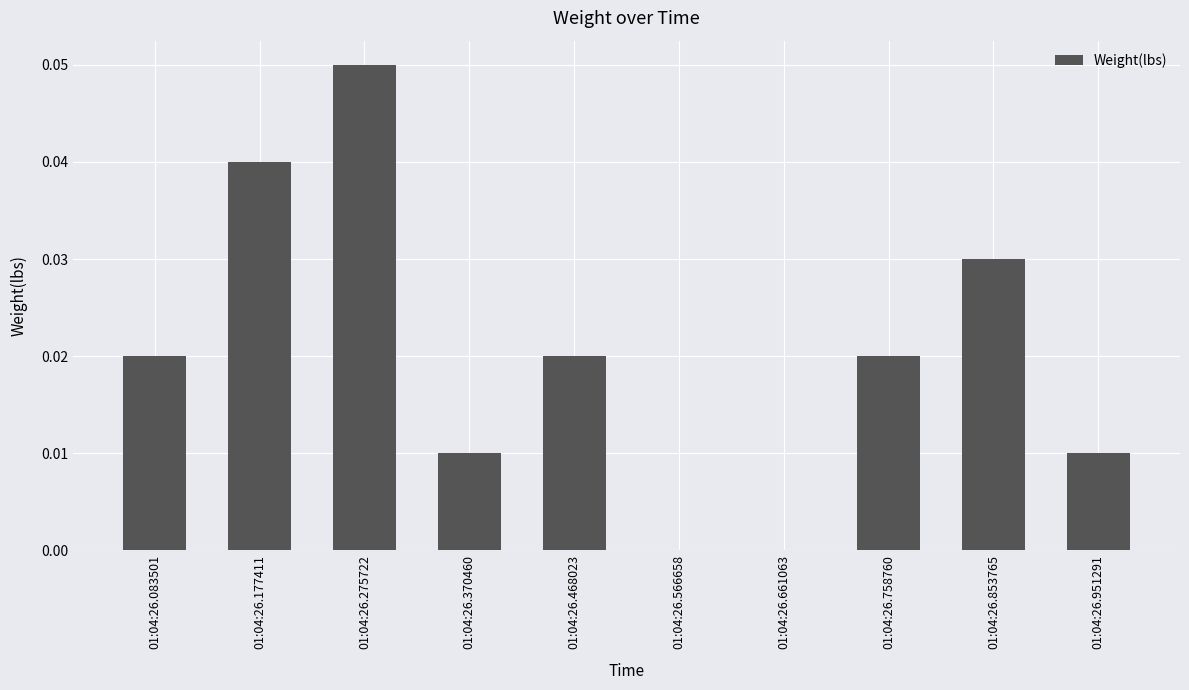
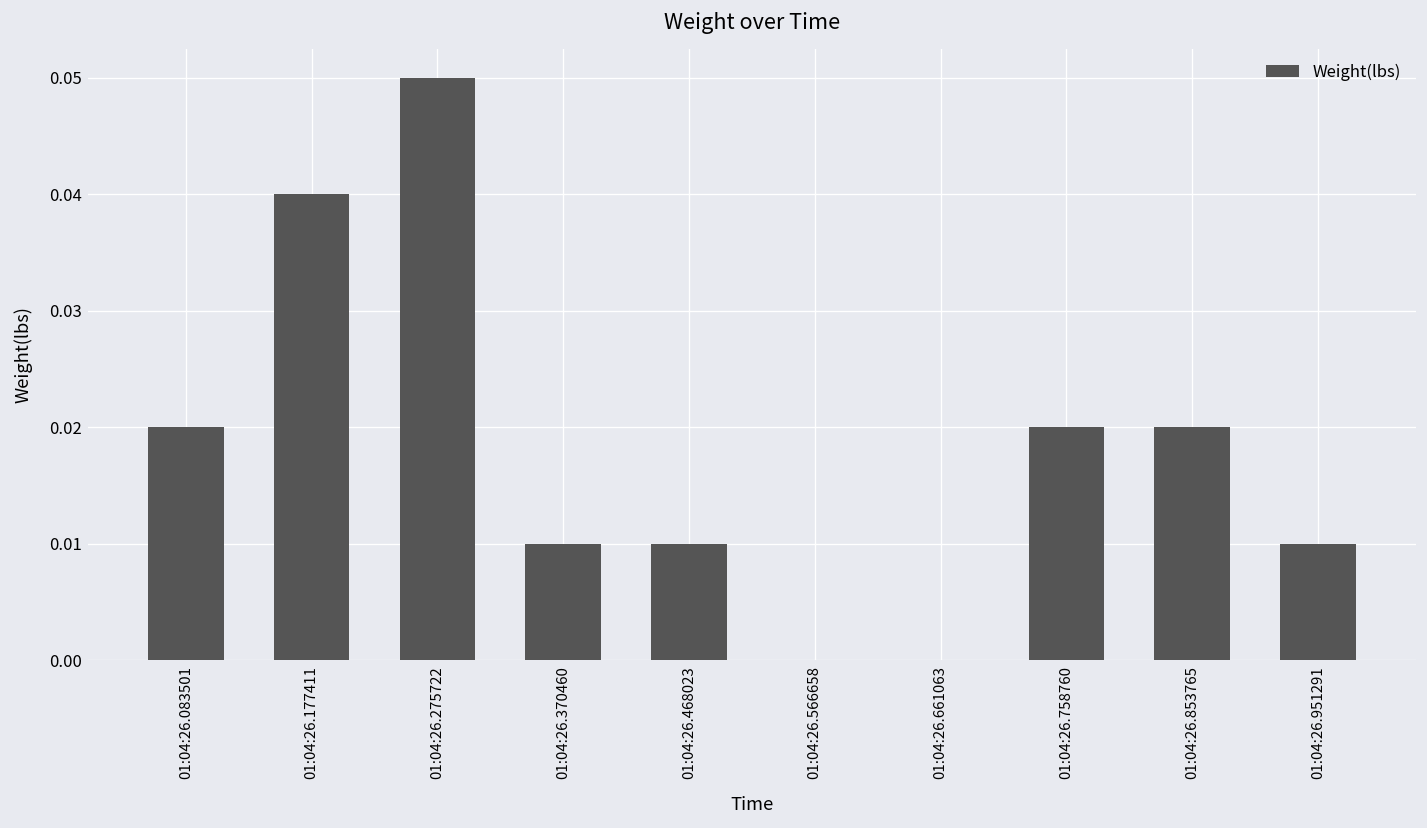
01:04:26.468023: 0.02 -> 0.01
01:04:26.853765: 0.03 -> 0.02
